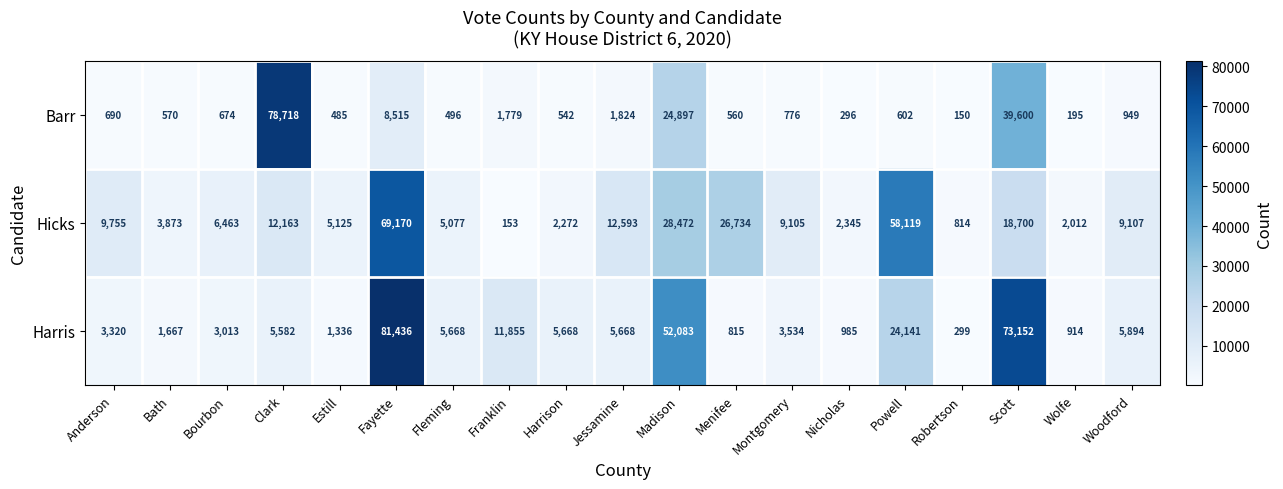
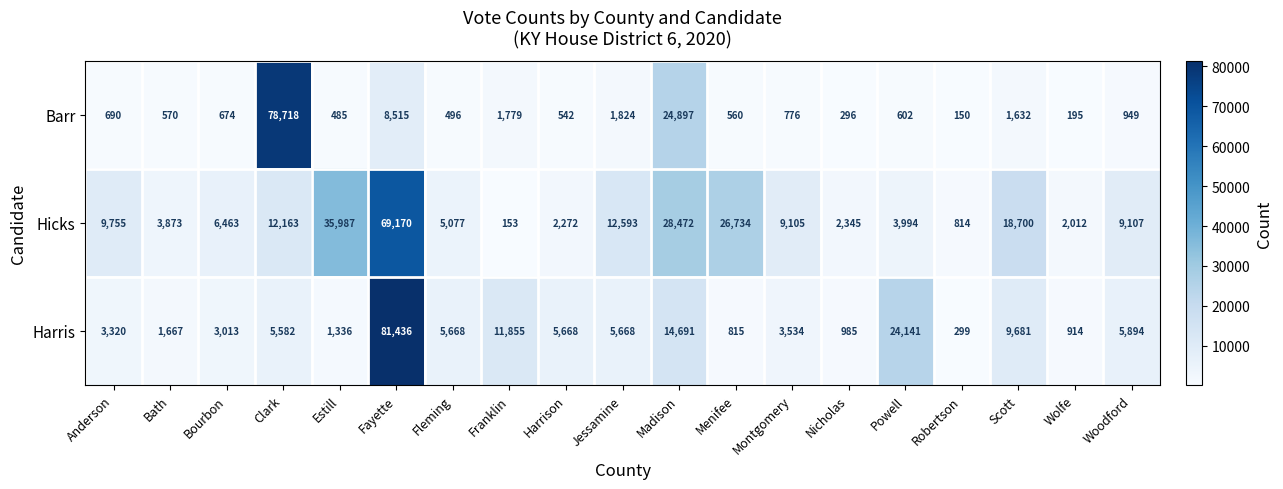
Barr, Scott: 39,600 -> 1,632
Hicks, Estill: 5,125 -> 35,987
Hicks, Powell: 58,119 -> 3,994
Harris, Madison: 52,083 -> 14,691
Harris, Scott: 73,152 -> 9,681
